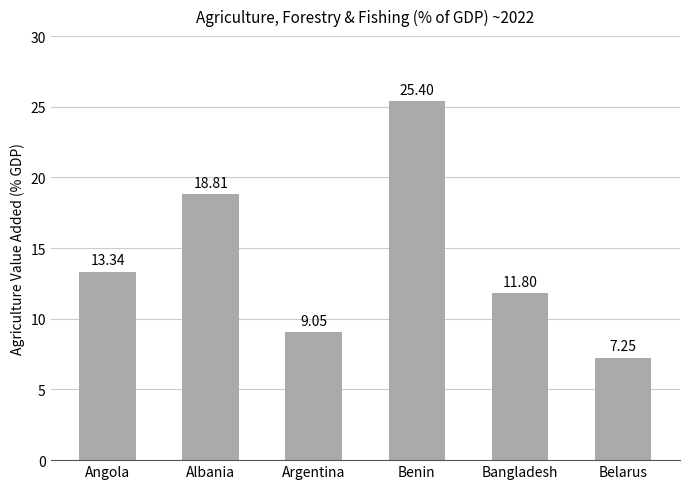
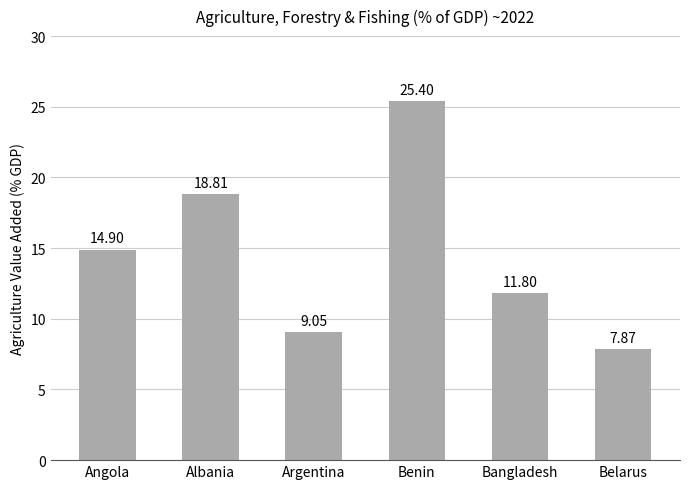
Angola: 13.34 -> 14.90
Belarus: 7.25 -> 7.87
